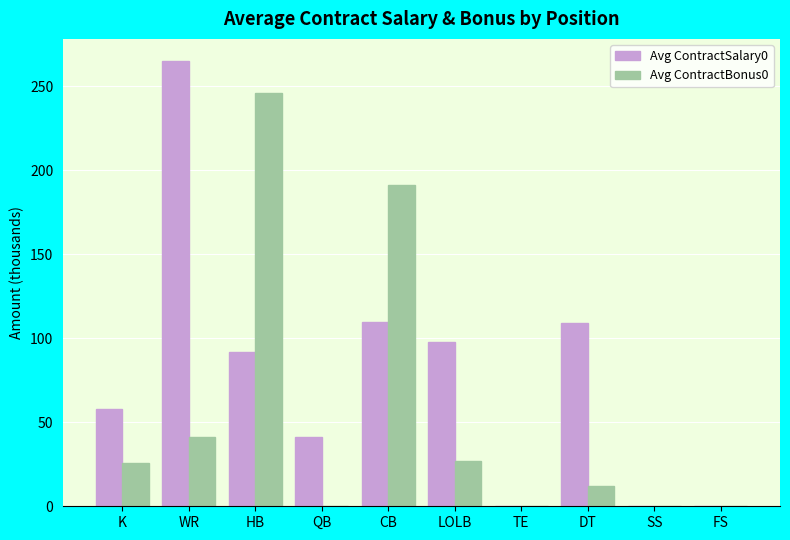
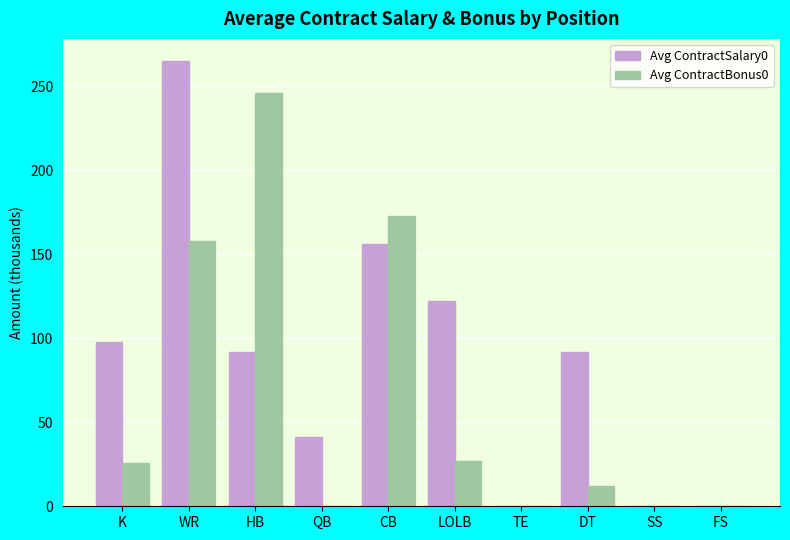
Avg ContractSalary0, K: 58 -> 98
Avg ContractBonus0, WR: 41 -> 158
Avg ContractSalary0, CB: 110 -> 156
Avg ContractBonus0, CB: 191 -> 173
Avg ContractSalary0, LOLB: 98 -> 122
Avg ContractSalary0, DT: 109 -> 92
